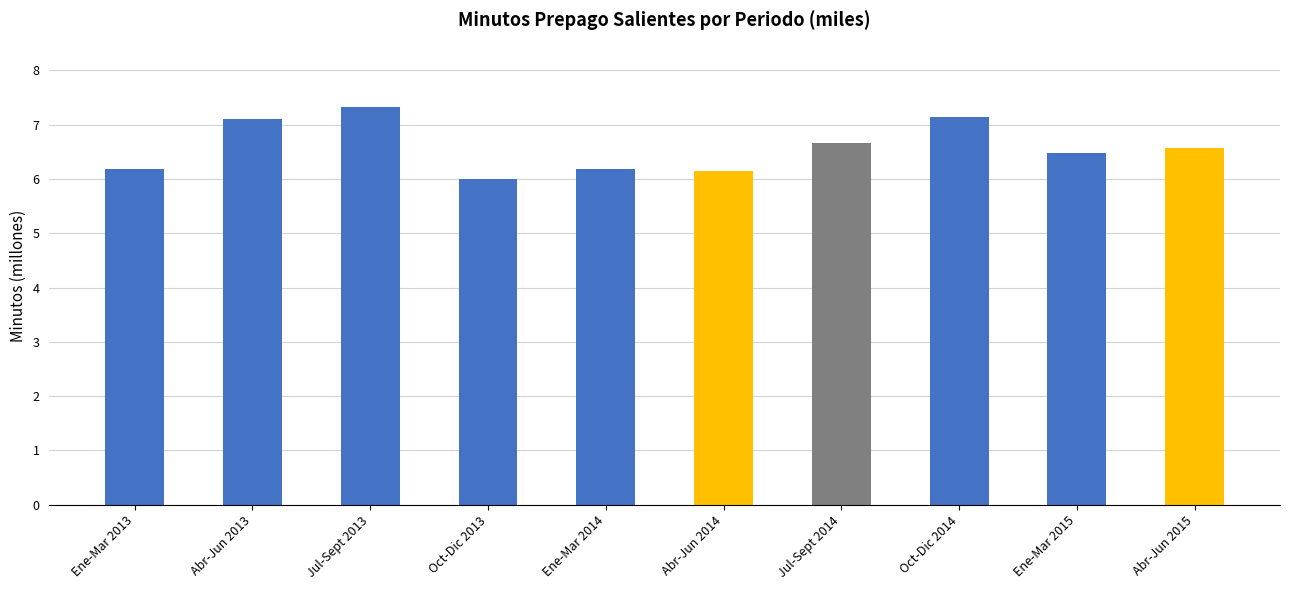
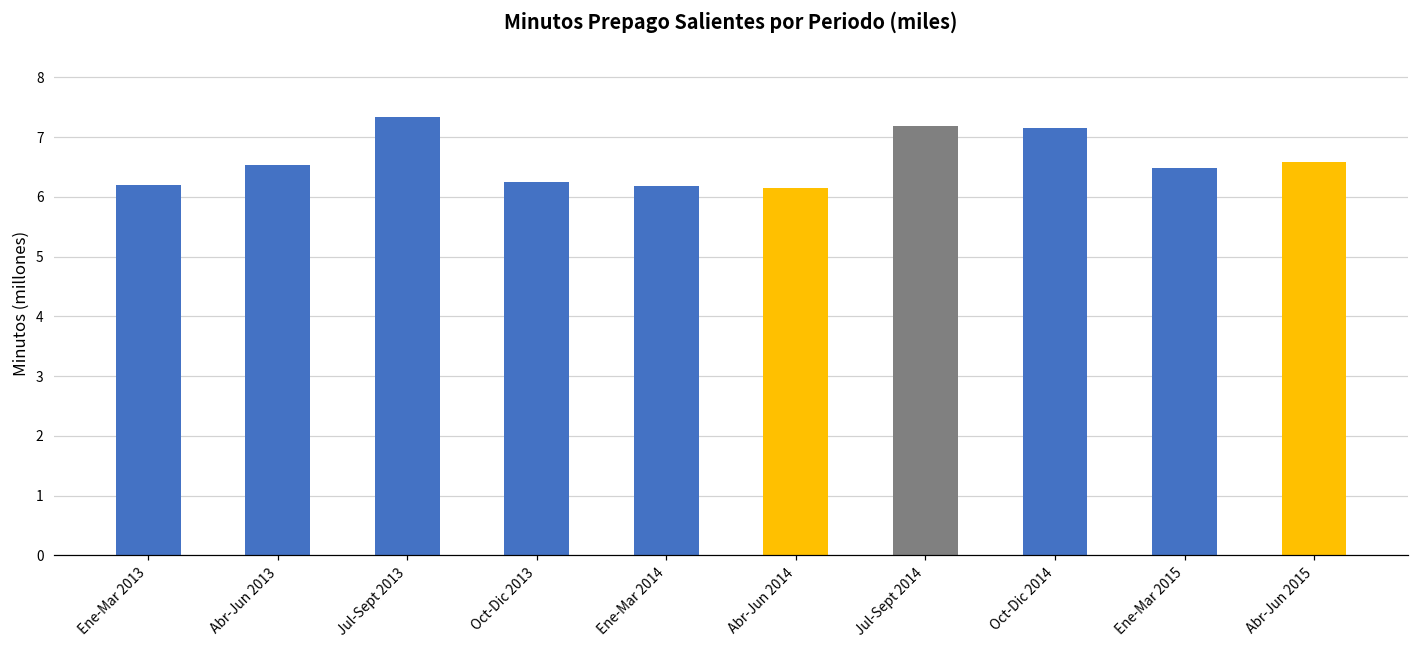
Abr-Jun 2013: 7.1 -> 6.5
Oct-Dic 2013: 6.0 -> 6.3
Jul-Sept 2014: 6.7 -> 7.2
